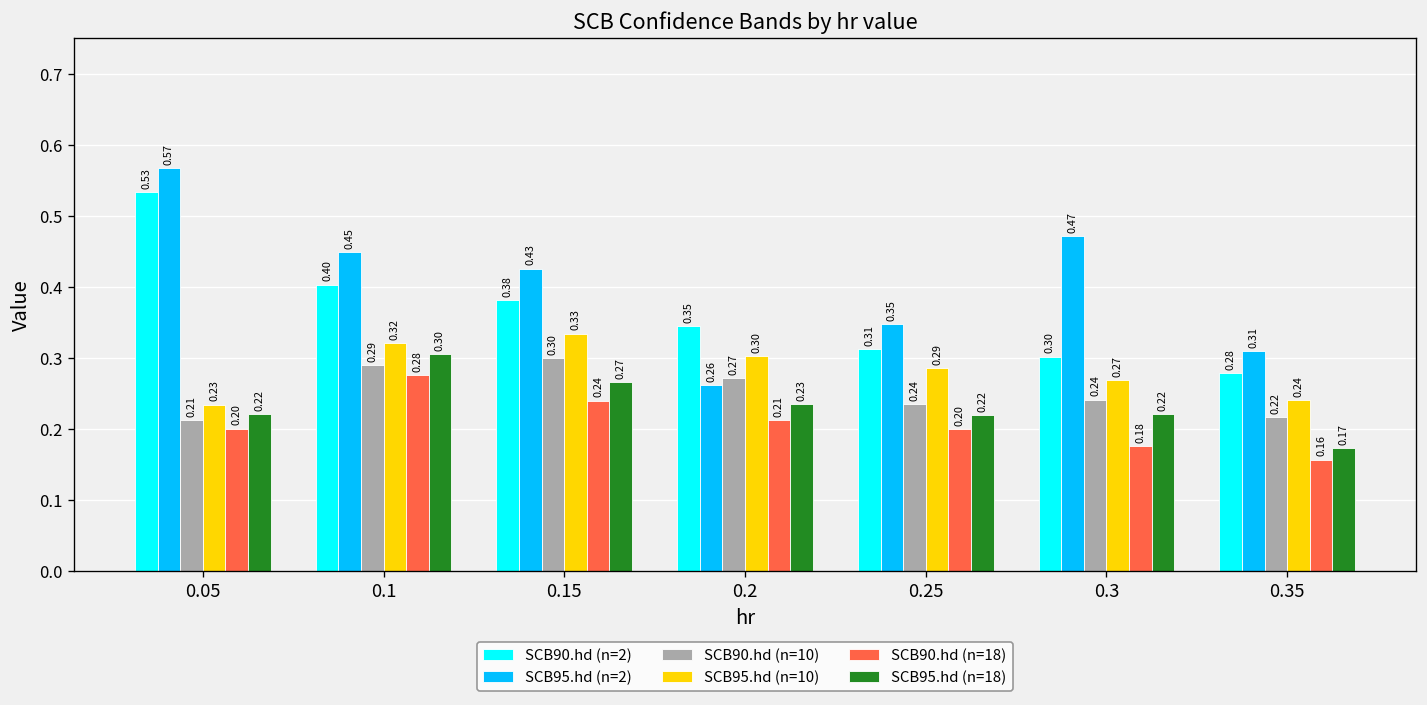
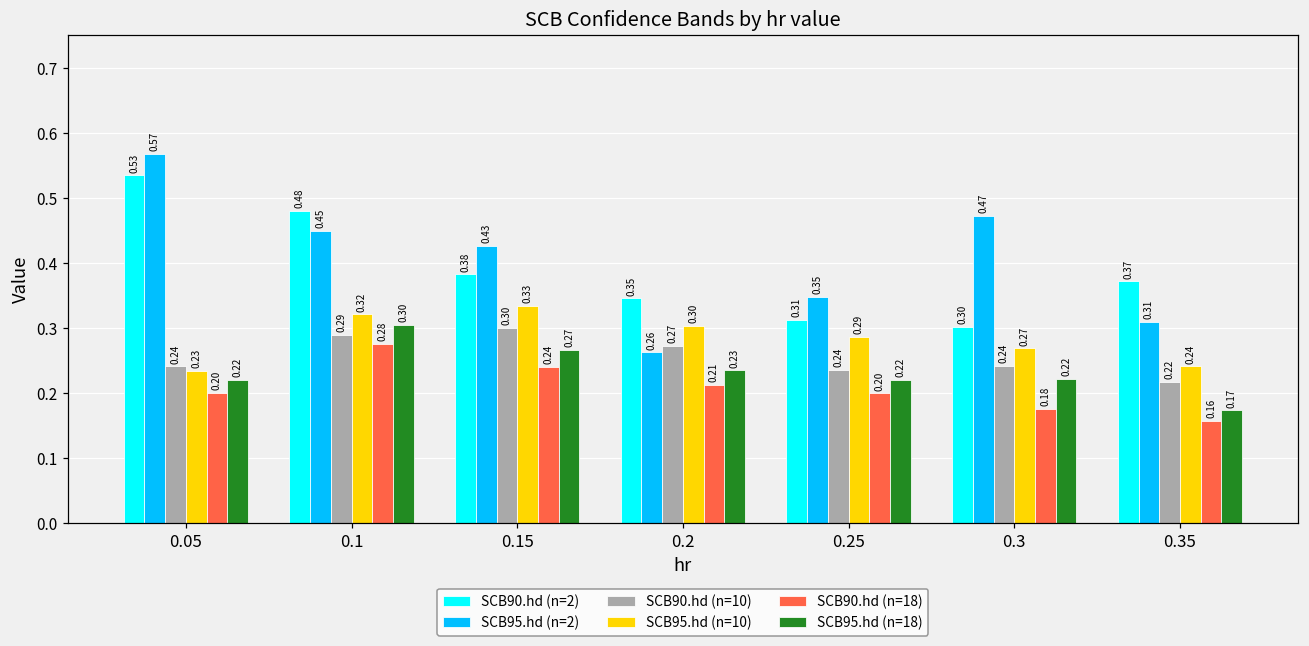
SCB90.hd (n=10), 0.05: 0.21 -> 0.24
SCB90.hd (n=2), 0.1: 0.40 -> 0.48
SCB90.hd (n=2), 0.35: 0.28 -> 0.37
